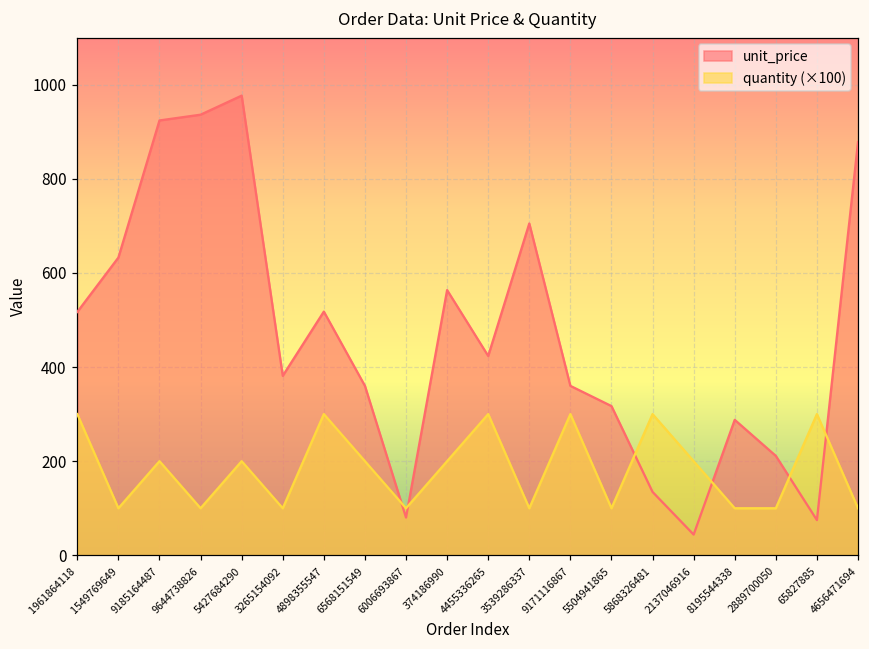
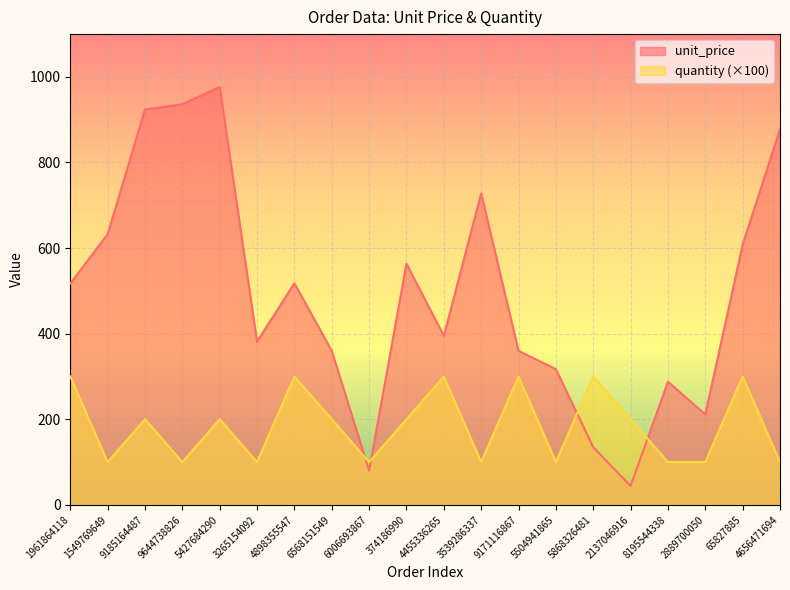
unit_price, 4455336265: 420 -> 390
unit_price, 3539286337: 700 -> 730
unit_price, 65827885: 70 -> 610
